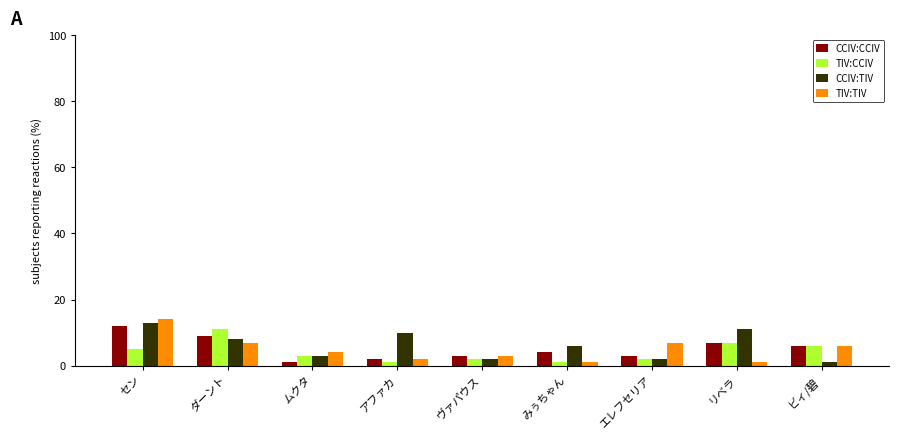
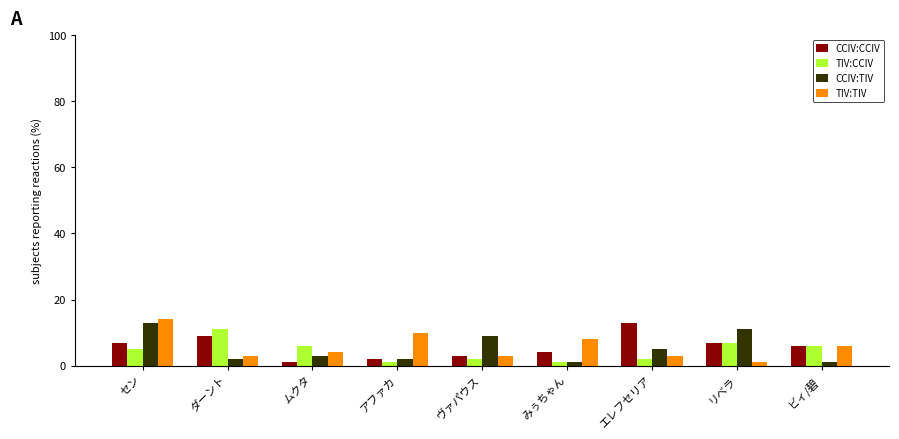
CCIV:CCIV, セン: 12 -> 7
CCIV:TIV, ダーント: 8 -> 2
TIV:TIV, ダーント: 7 -> 3
TIV:CCIV, ムクタ: 3 -> 6
CCIV:TIV, アファカ: 10 -> 2
TIV:TIV, アファカ: 2 -> 10
CCIV:TIV, ヴァパウス: 2 -> 9
CCIV:TIV, みぅちゃん: 6 -> 1
TIV:TIV, みぅちゃん: 1 -> 8
CCIV:CCIV, エレフセリア: 3 -> 13
CCIV:TIV, エレフセリア: 2 -> 5
TIV:TIV, エレフセリア: 7 -> 3
